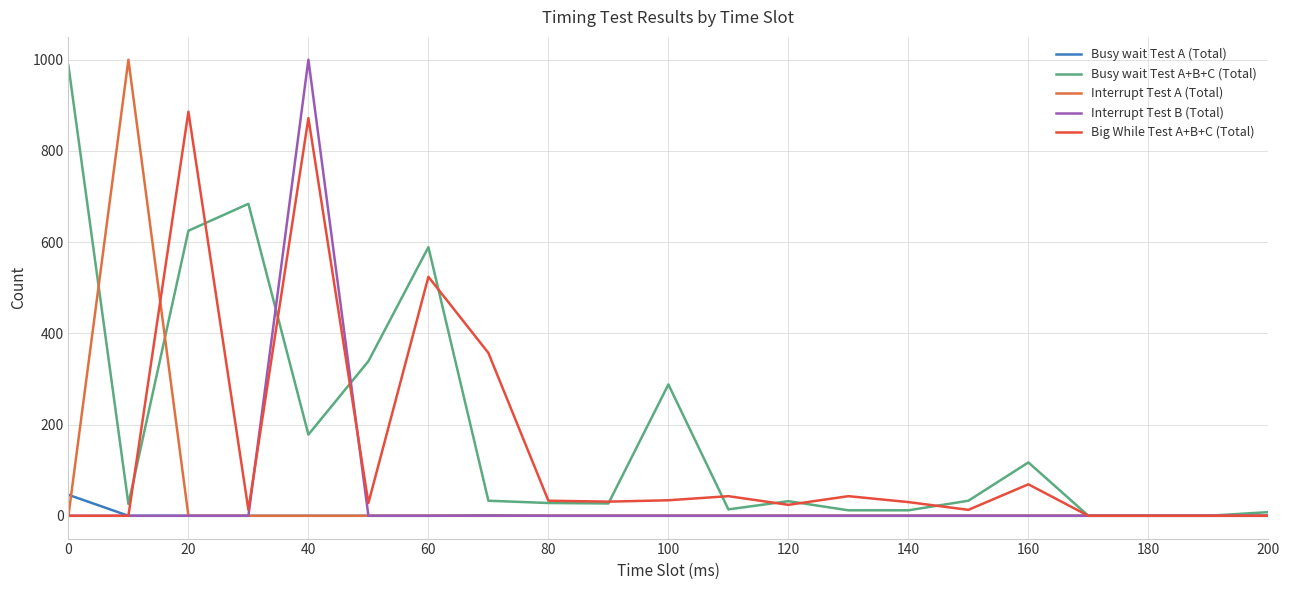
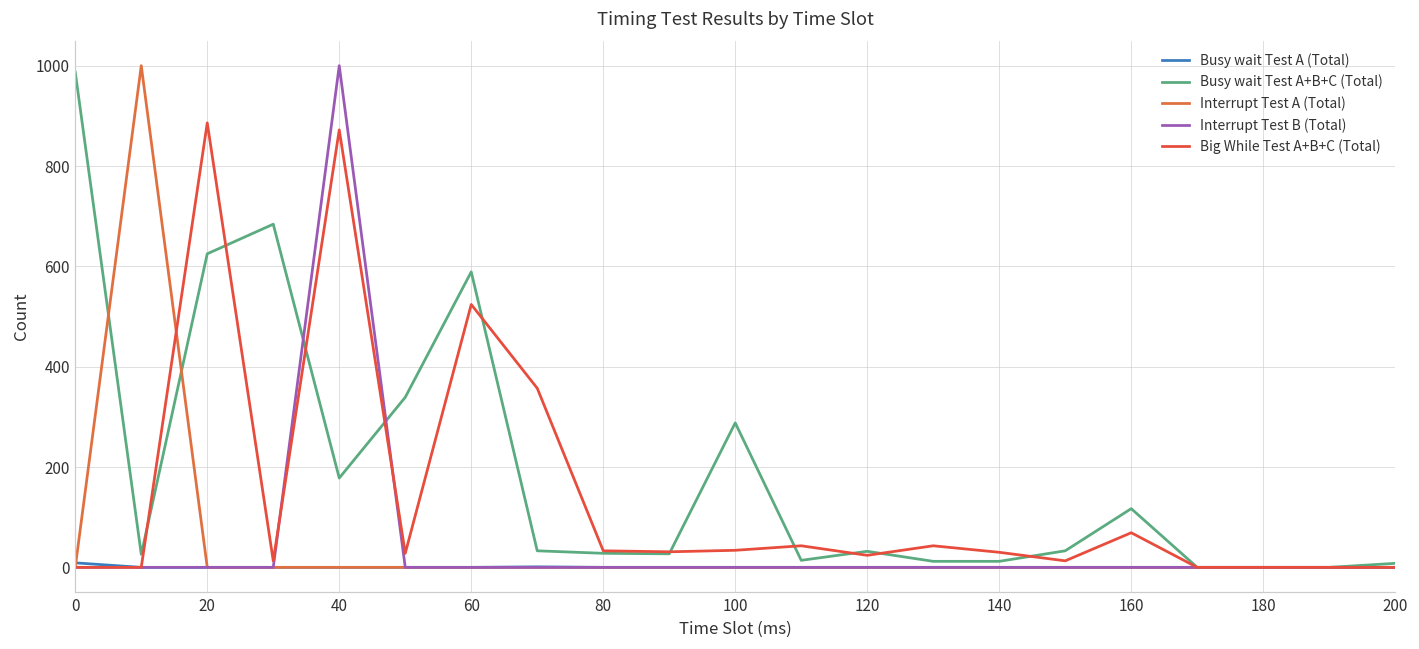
Busy wait Test A (Total), 0: 50 -> 10
